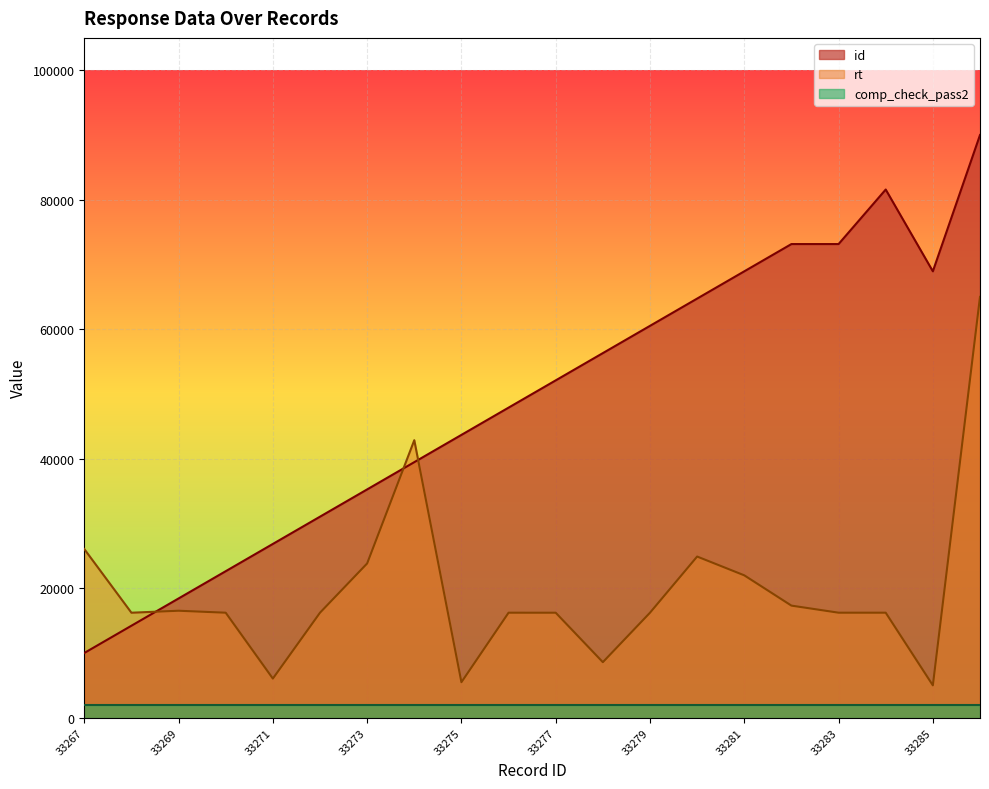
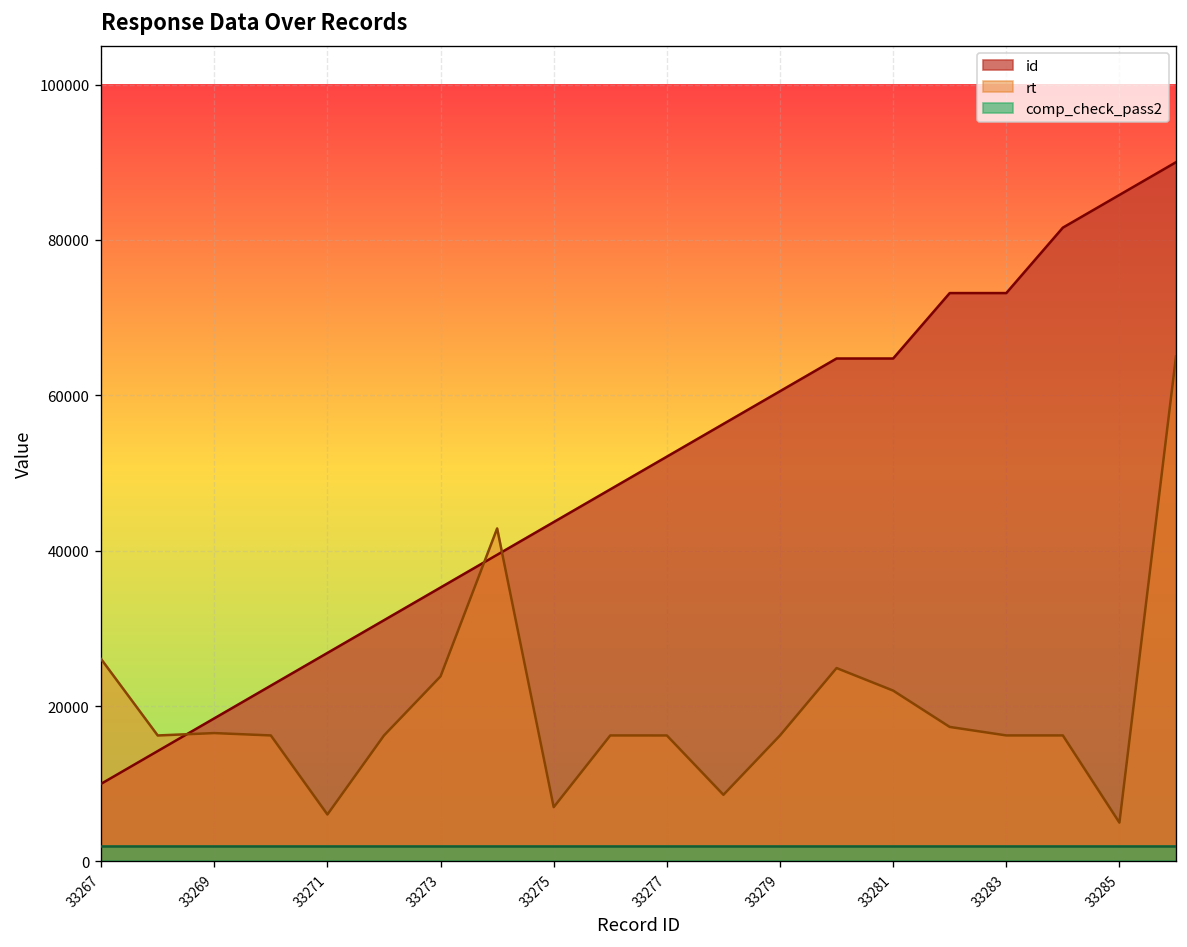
rt, 33275: 5000 -> 7000
id, 33281: 69000 -> 65000
id, 33285: 69000 -> 86000
